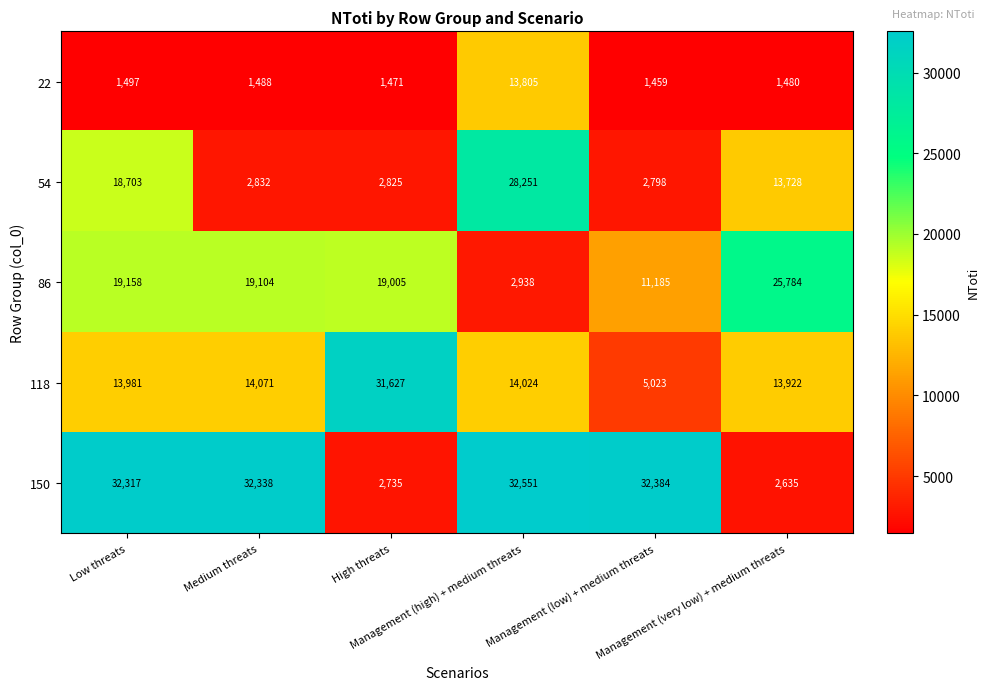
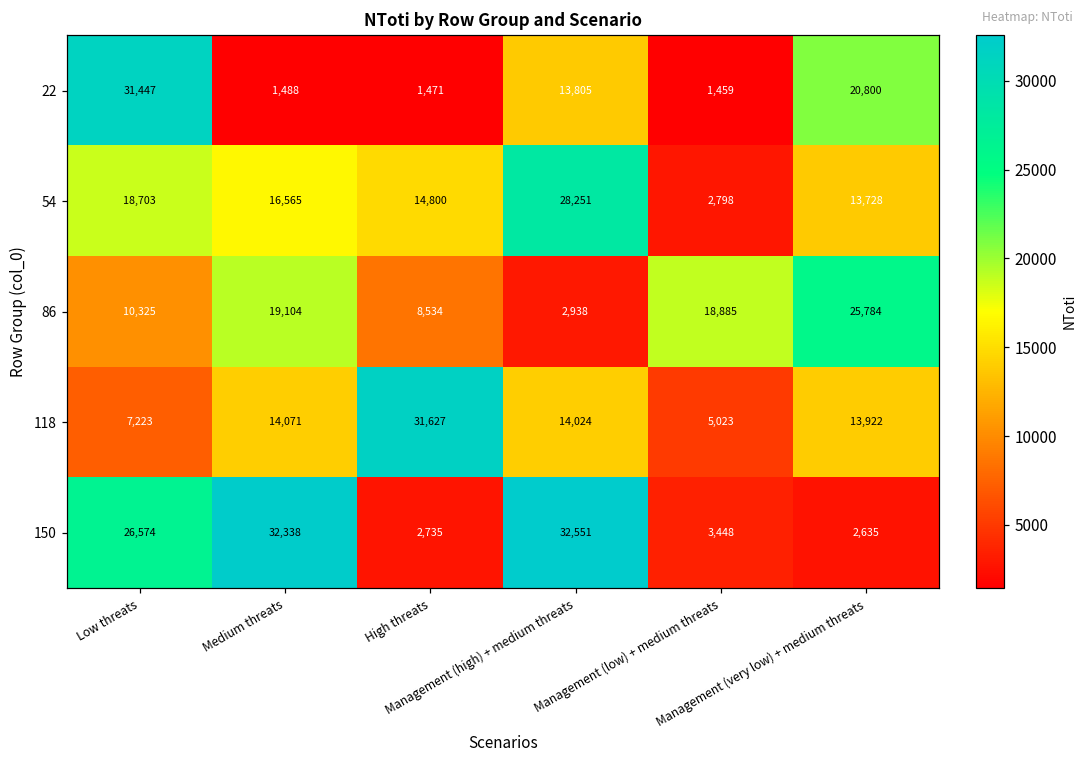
22, Low threats: 1,497 -> 31,447
22, Management (very low) + medium threats: 1,480 -> 20,800
54, Medium threats: 2,832 -> 16,565
54, High threats: 2,825 -> 14,800
86, Low threats: 19,158 -> 10,325
86, High threats: 19,005 -> 8,534
86, Management (low) + medium threats: 11,185 -> 18,885
118, Low threats: 13,981 -> 7,223
150, Low threats: 32,317 -> 26,574
150, Management (low) + medium threats: 32,384 -> 3,448
